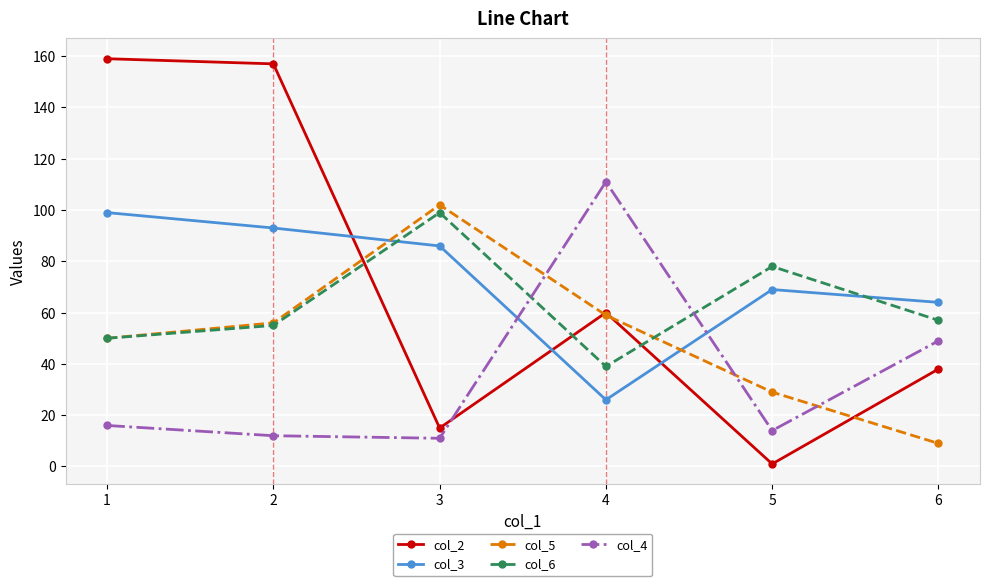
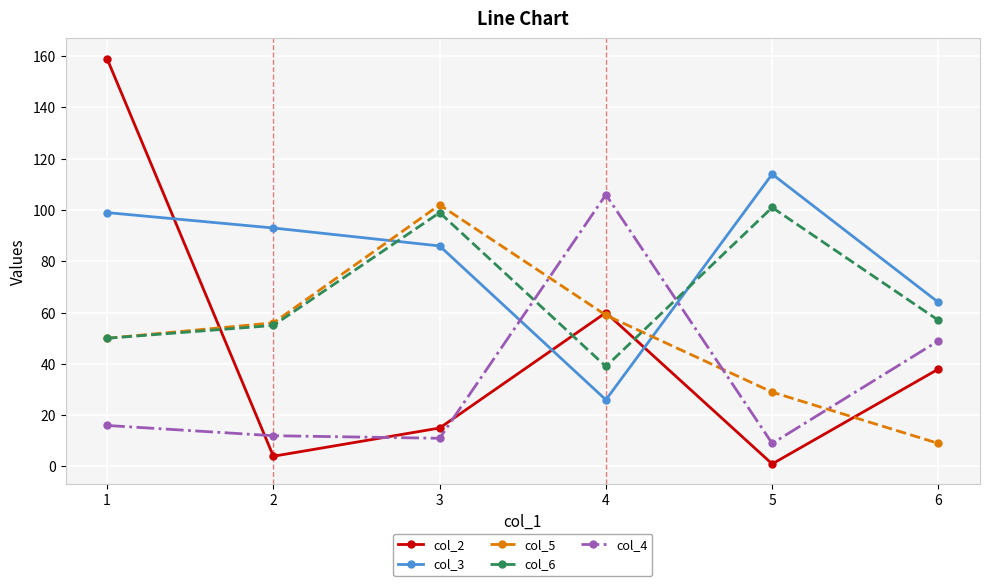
col_2, 2: 157 -> 4
col_4, 4: 111 -> 106
col_3, 5: 69 -> 114
col_6, 5: 78 -> 101
col_4, 5: 14 -> 9
